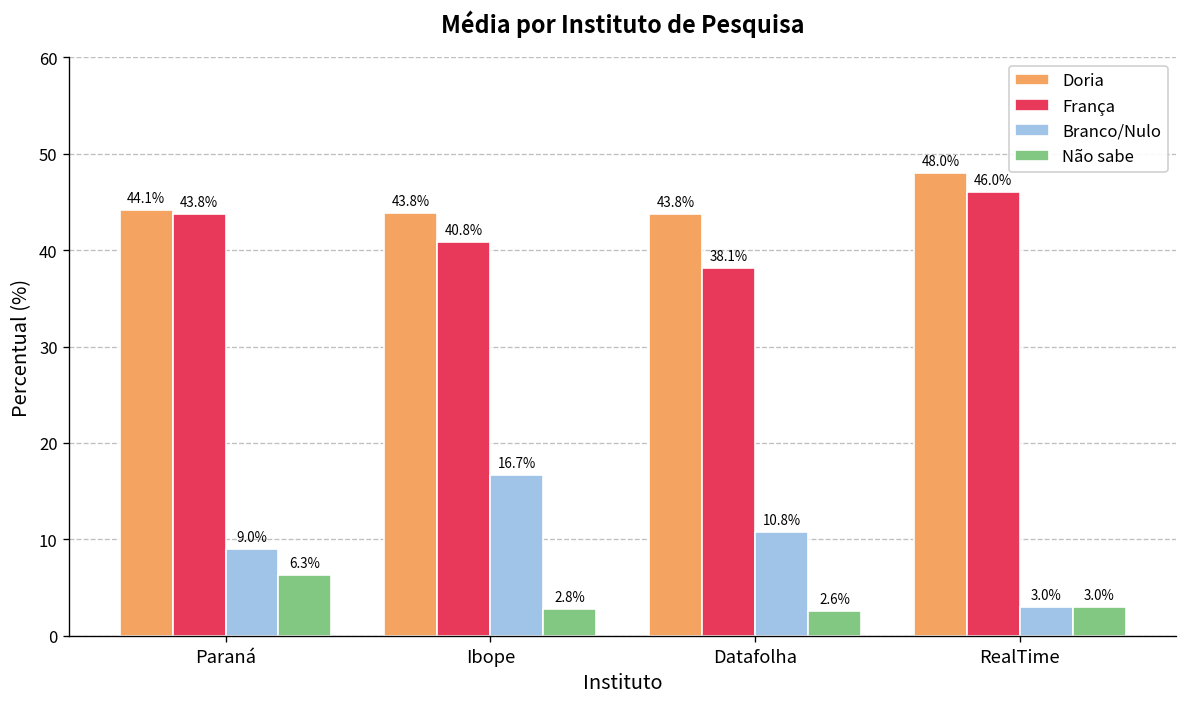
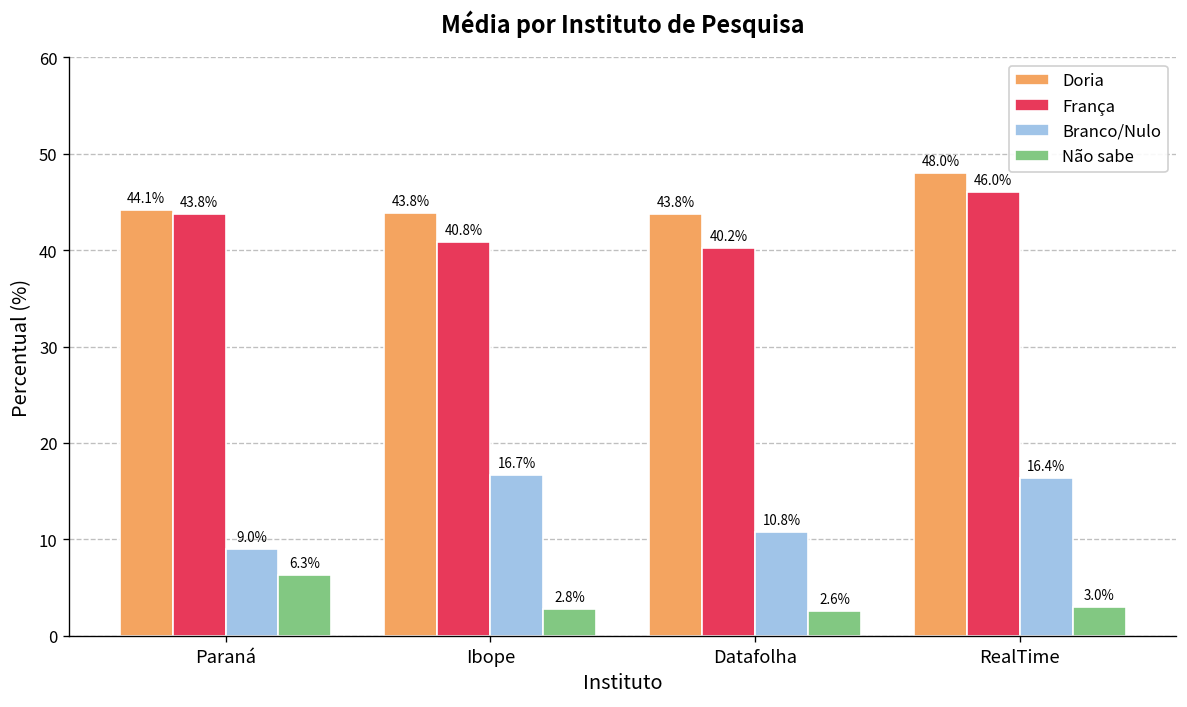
França, Datafolha: 38.1% -> 40.2%
Branco/Nulo, RealTime: 3.0% -> 16.4%
